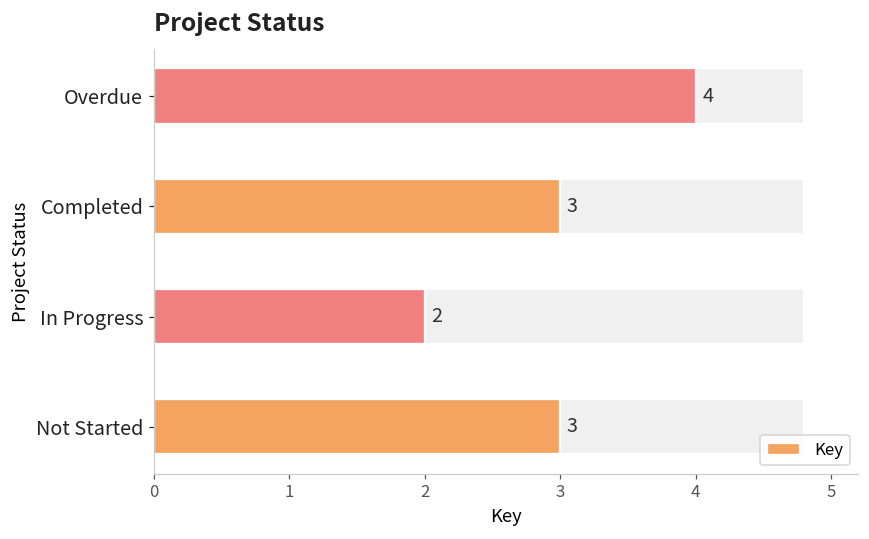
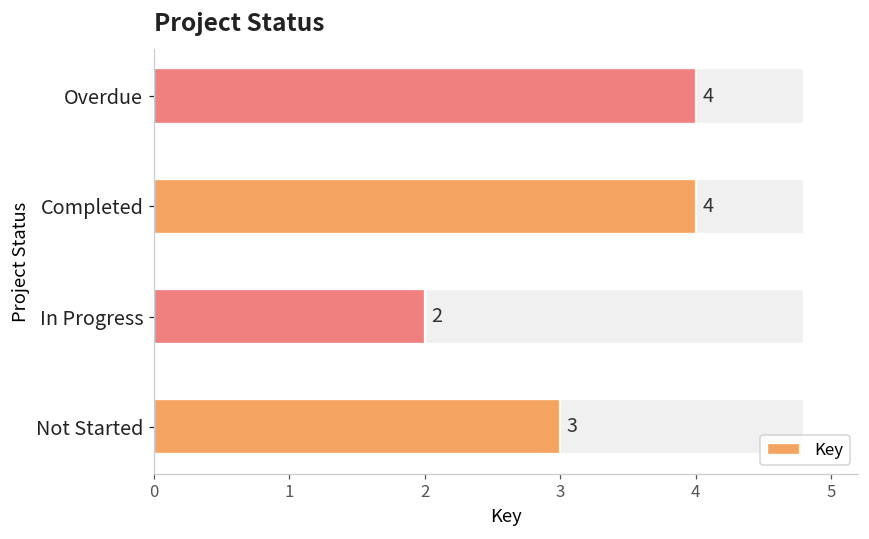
Key, Completed: 3 -> 4
